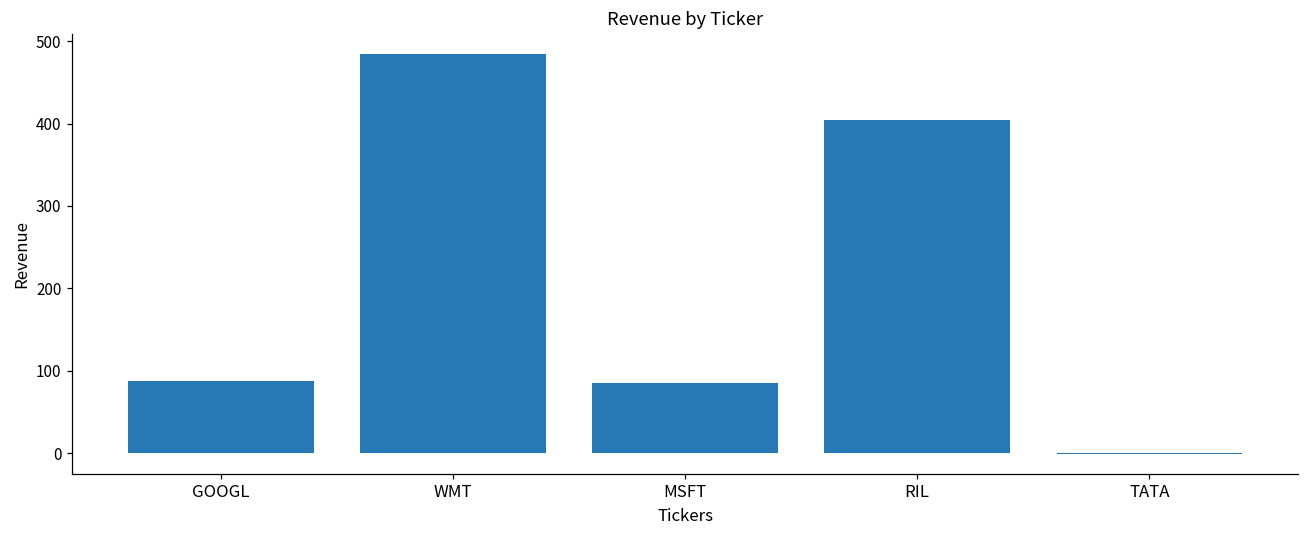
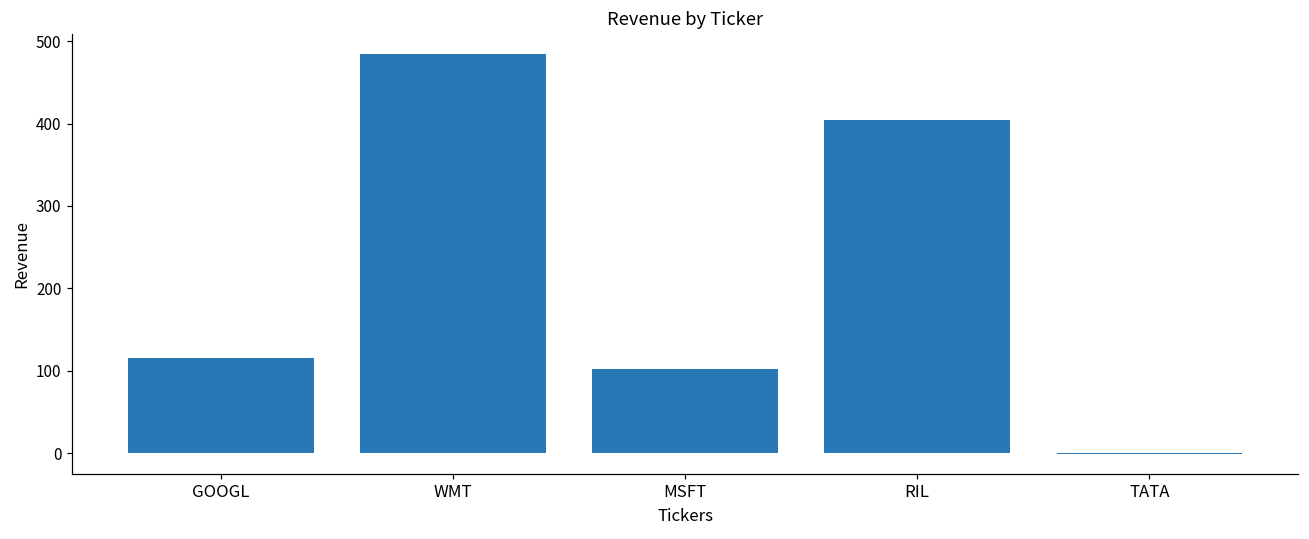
GOOGL: 90 -> 120
MSFT: 90 -> 100
